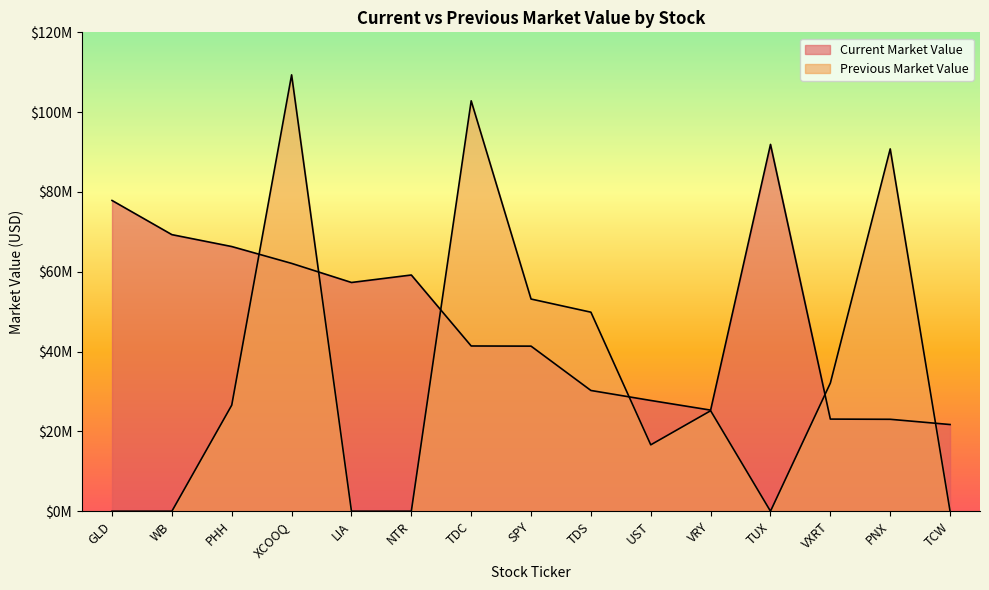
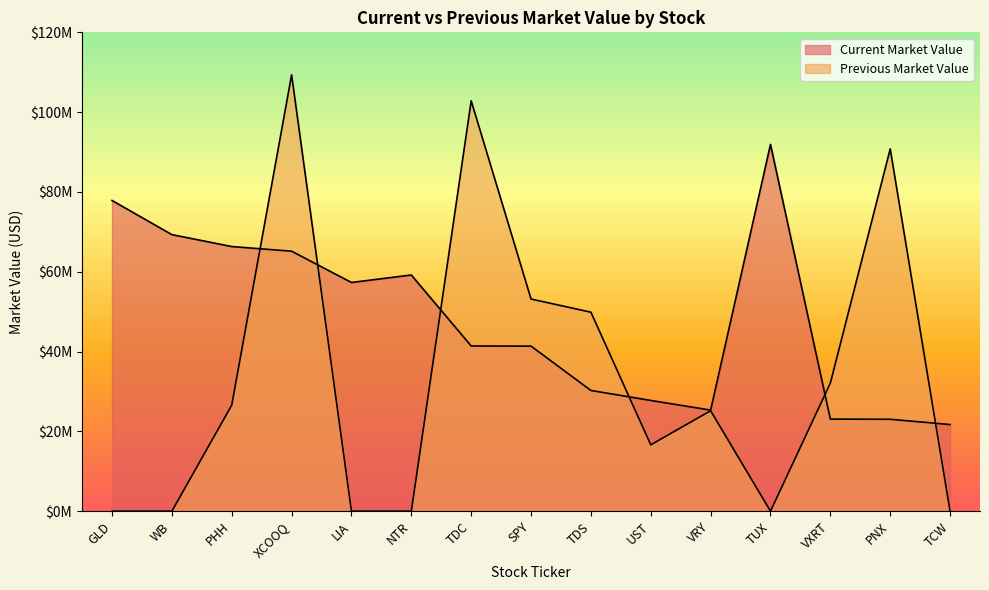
Current Market Value, XCOOQ: $62000000 -> $65000000
